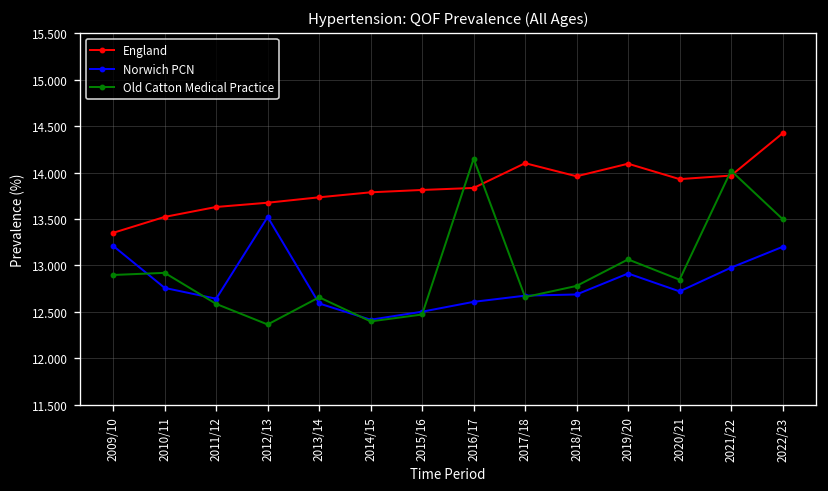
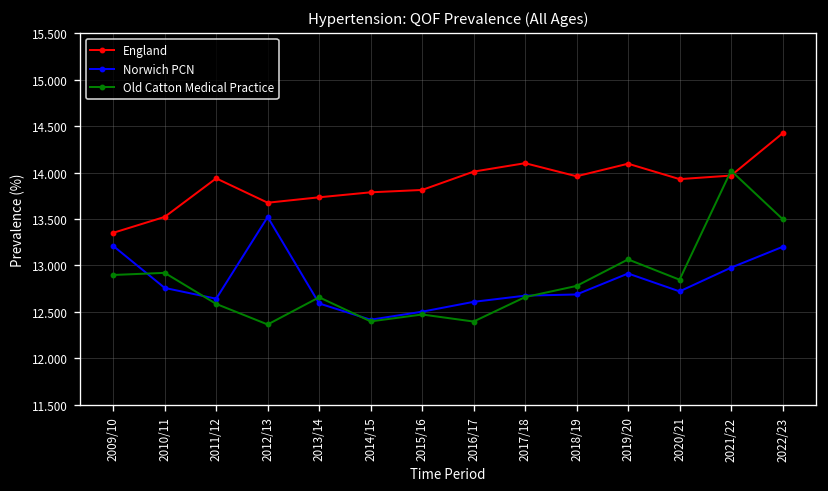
England, 2011/12: 13.6 -> 13.9
England, 2016/17: 13.8 -> 14.0
Old Catton Medical Practice, 2016/17: 14.1 -> 12.4
